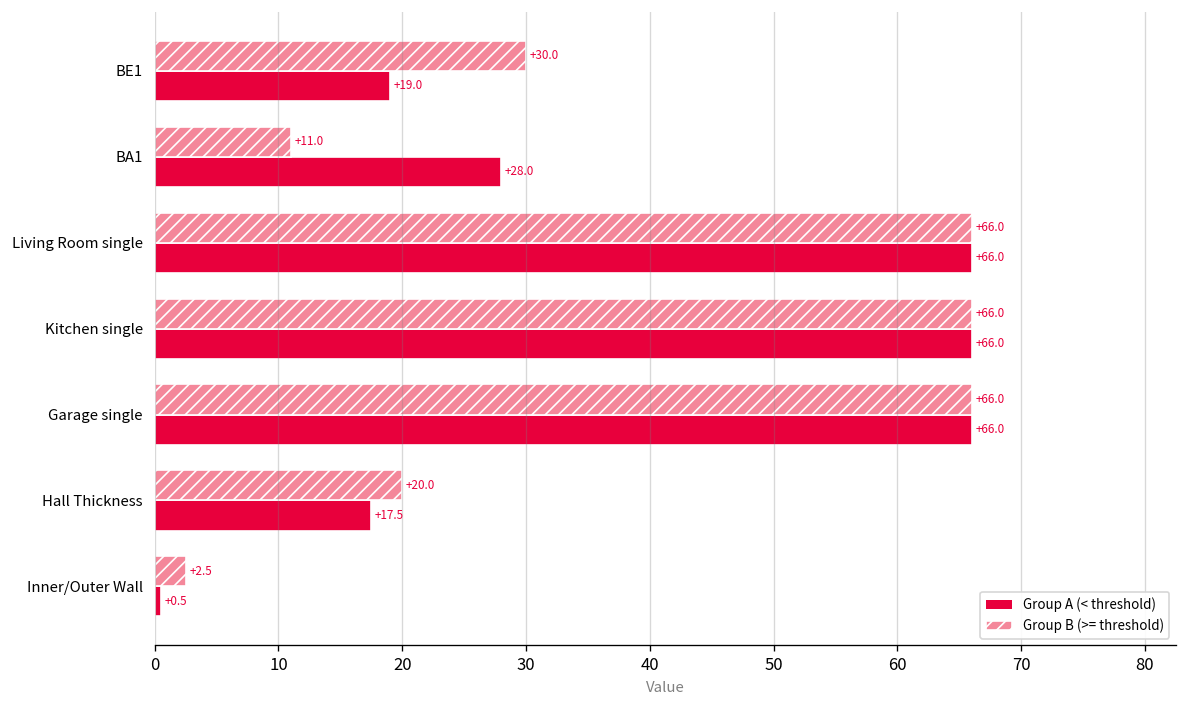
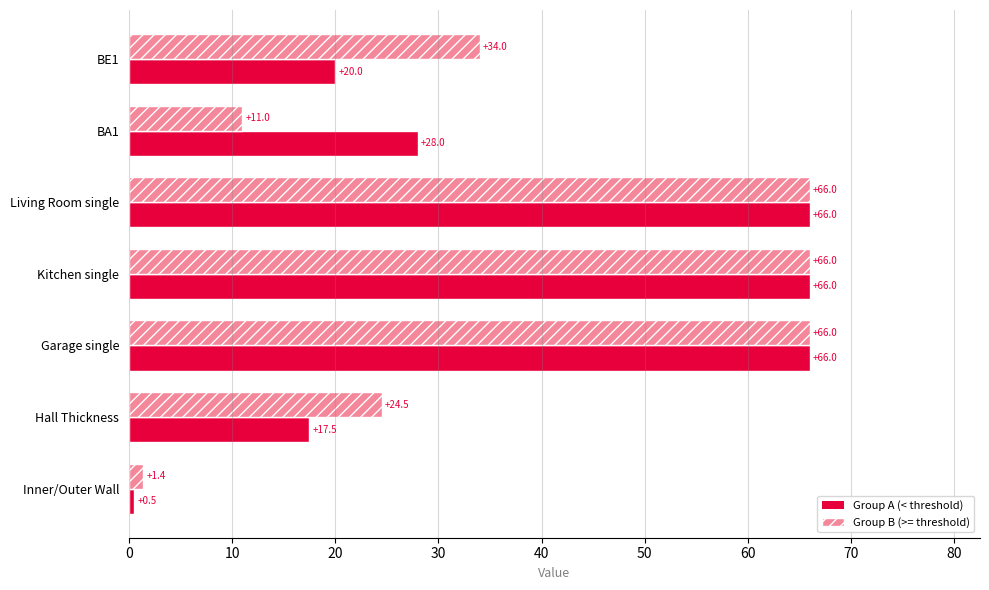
Group B (>= threshold), BE1: +30.0 -> +34.0
Group A (< threshold), BE1: +19.0 -> +20.0
Group B (>= threshold), Hall Thickness: +20.0 -> +24.5
Group B (>= threshold), Inner/Outer Wall: +2.5 -> +1.4
